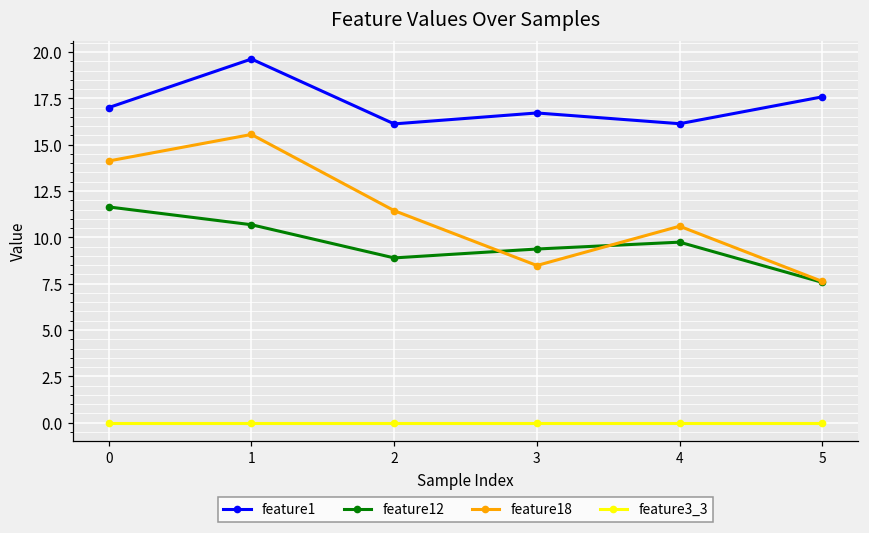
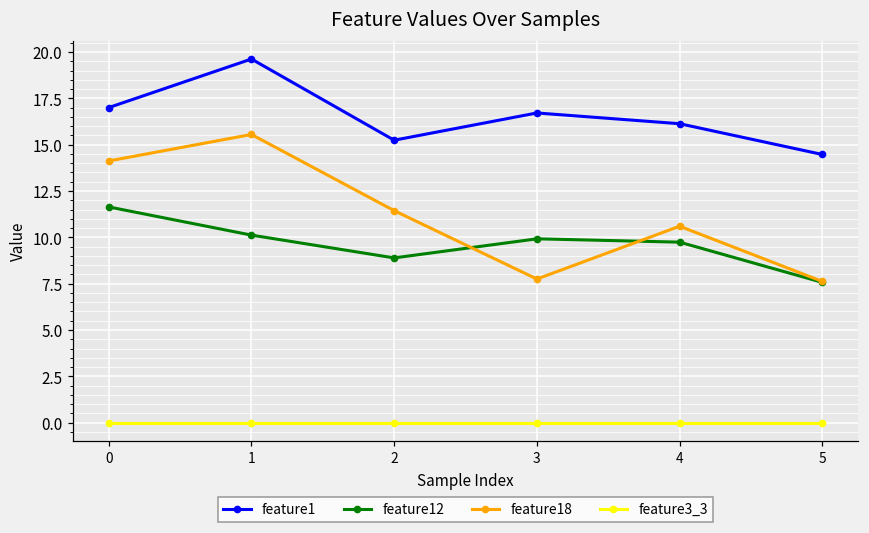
feature12, 1: 10.7 -> 10.1
feature1, 2: 16.1 -> 15.2
feature12, 3: 9.4 -> 9.9
feature18, 3: 8.5 -> 7.8
feature1, 5: 17.6 -> 14.5
